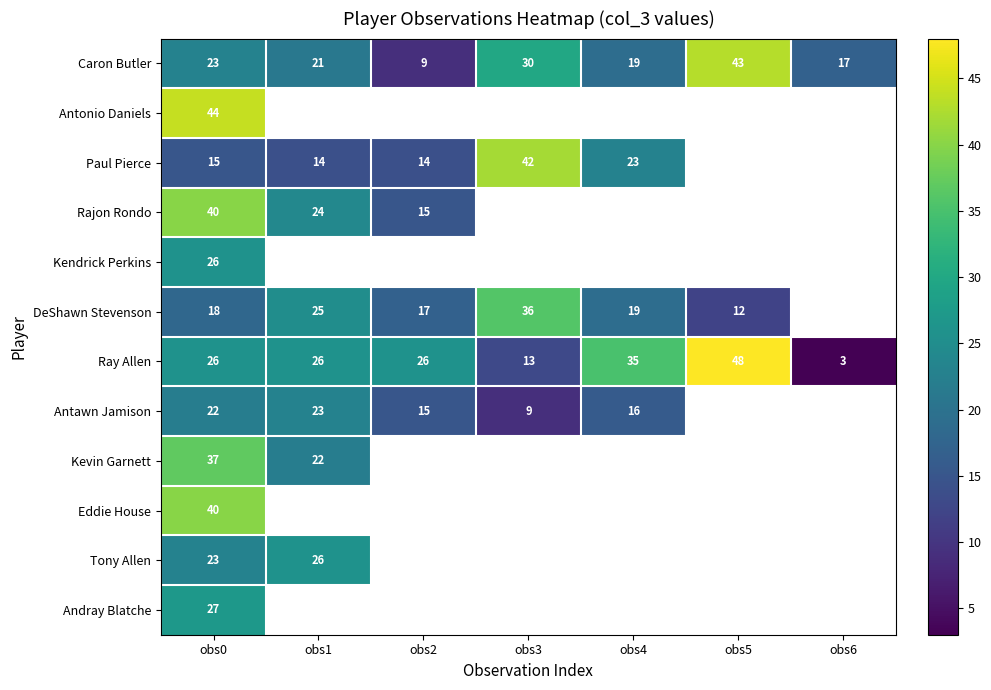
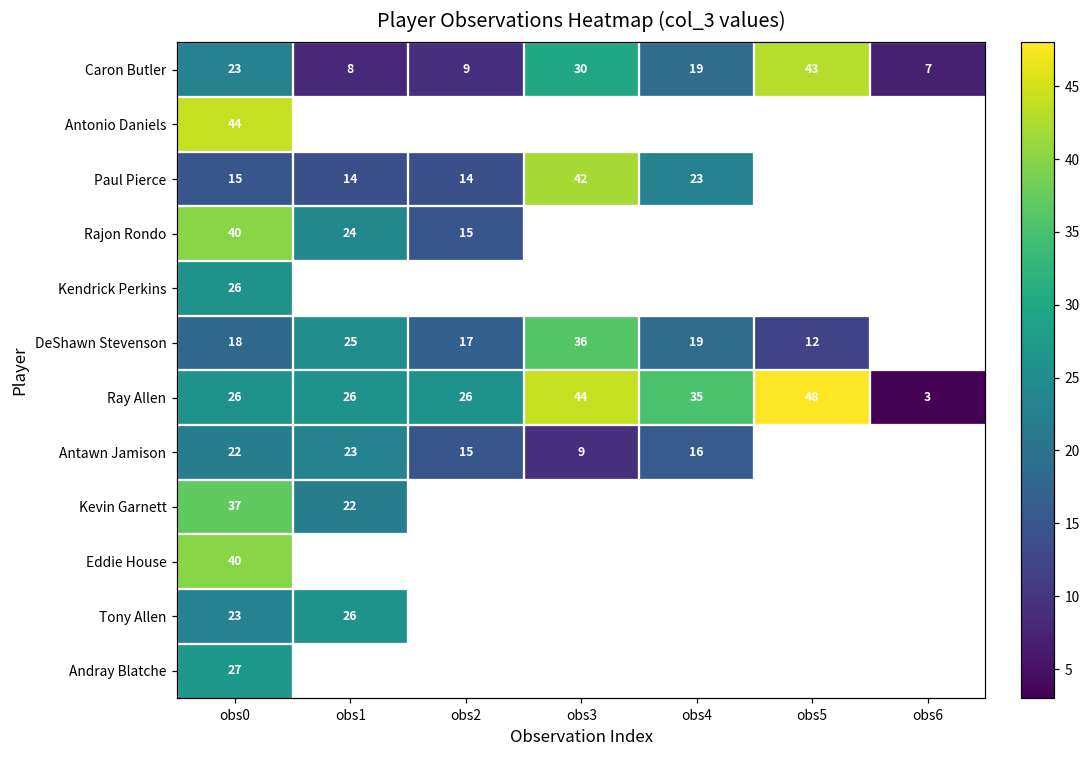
Caron Butler, obs1: 21 -> 8
Caron Butler, obs6: 17 -> 7
Ray Allen, obs3: 13 -> 44
